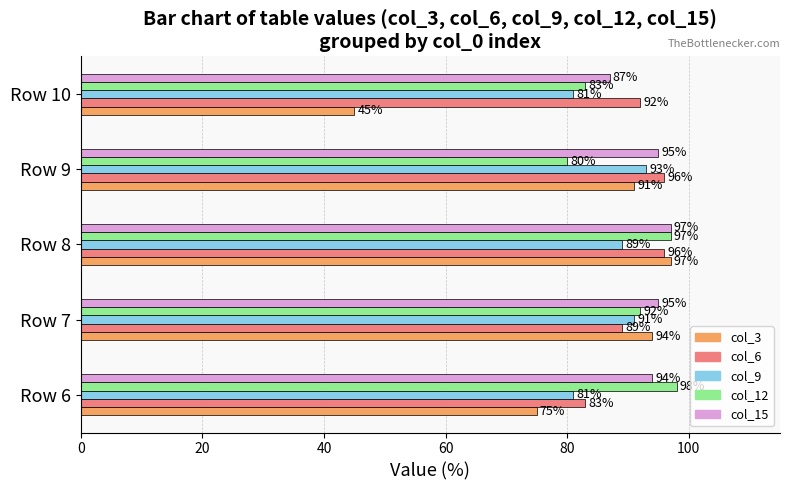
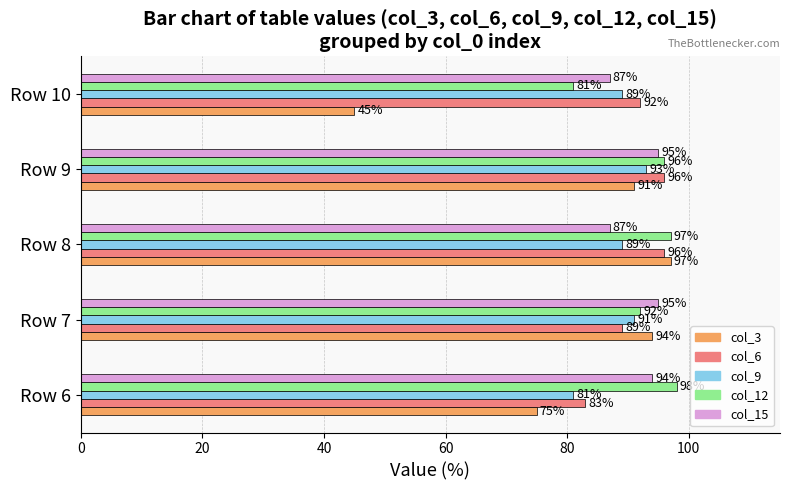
col_12, Row 10: 83% -> 81%
col_9, Row 10: 81% -> 89%
col_12, Row 9: 80% -> 96%
col_15, Row 8: 97% -> 87%
